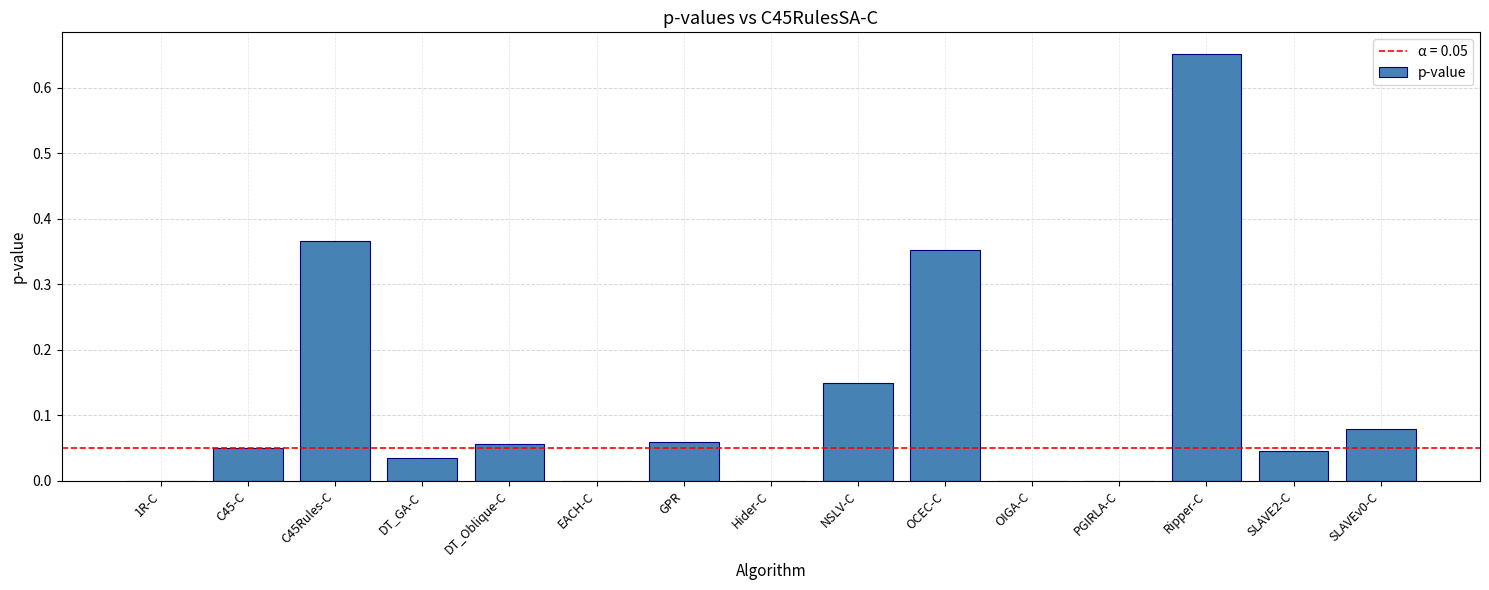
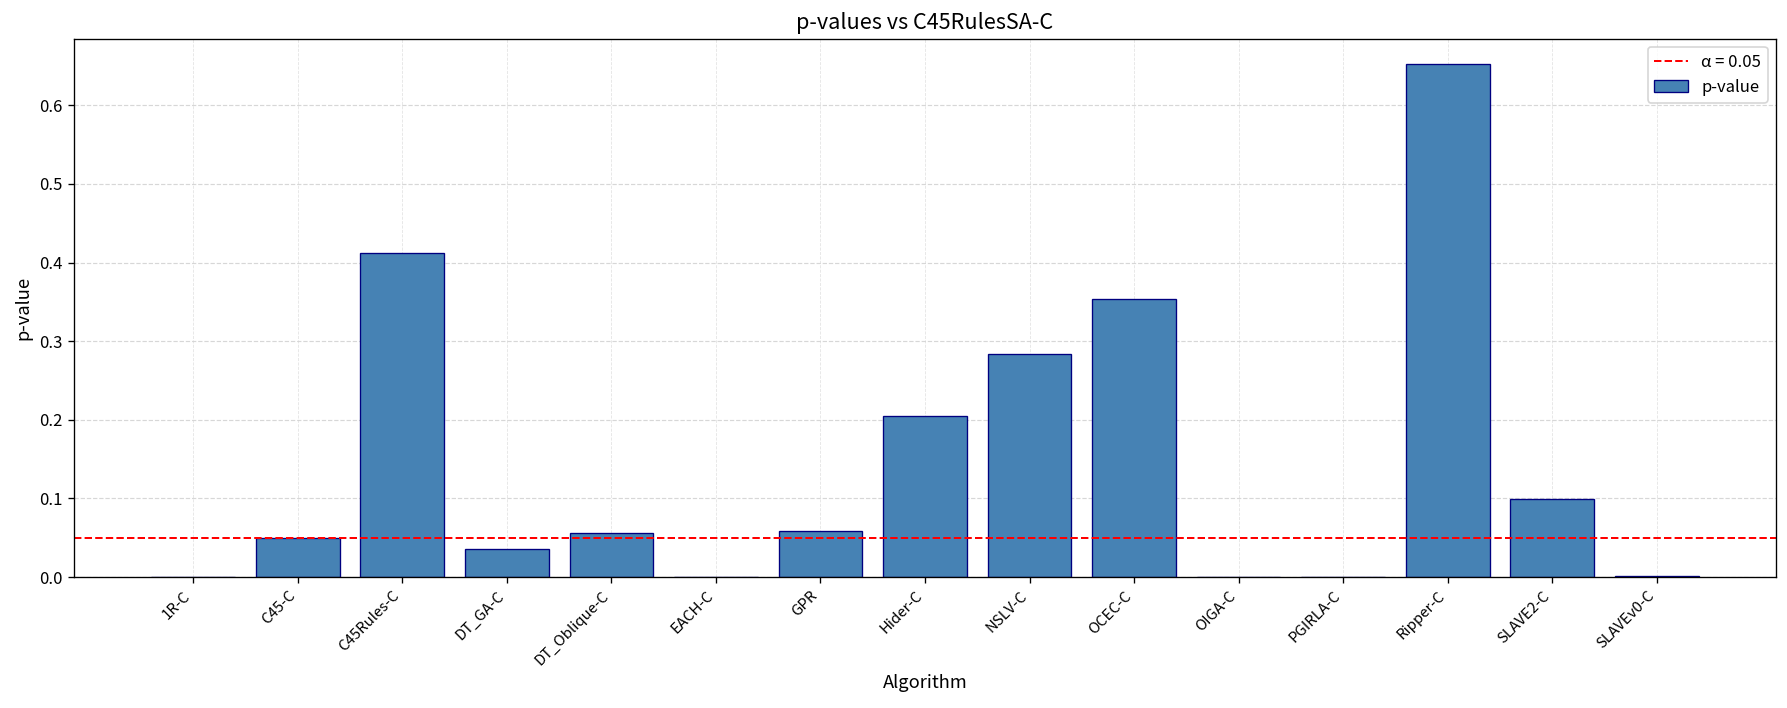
C45Rules-C: 0.37 -> 0.41
Hider-C: 0.00 -> 0.20
NSLV-C: 0.15 -> 0.28
SLAVE2-C: 0.05 -> 0.10
SLAVEv0-C: 0.08 -> 0.00
